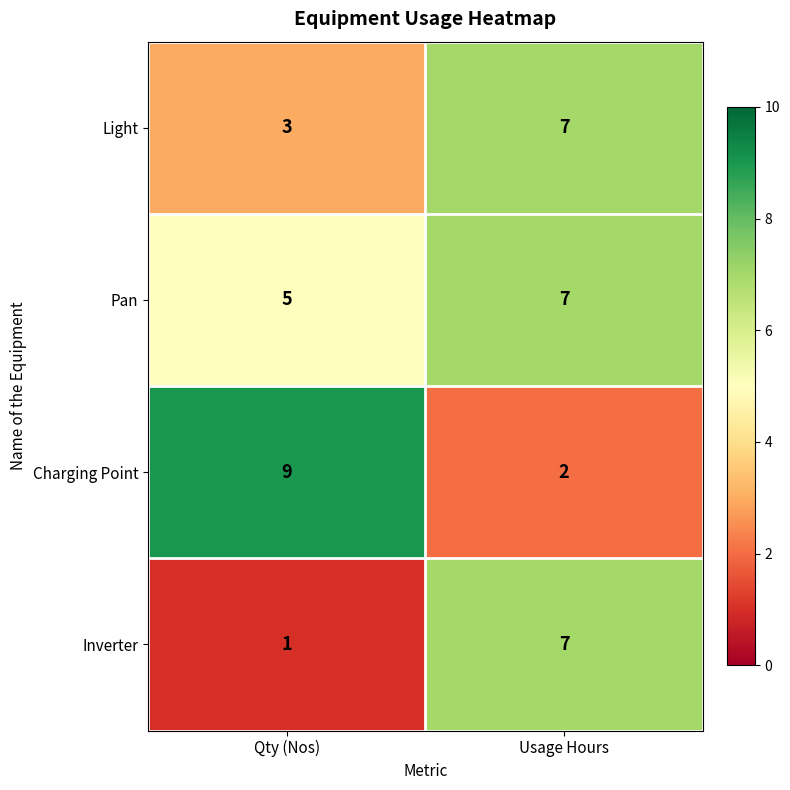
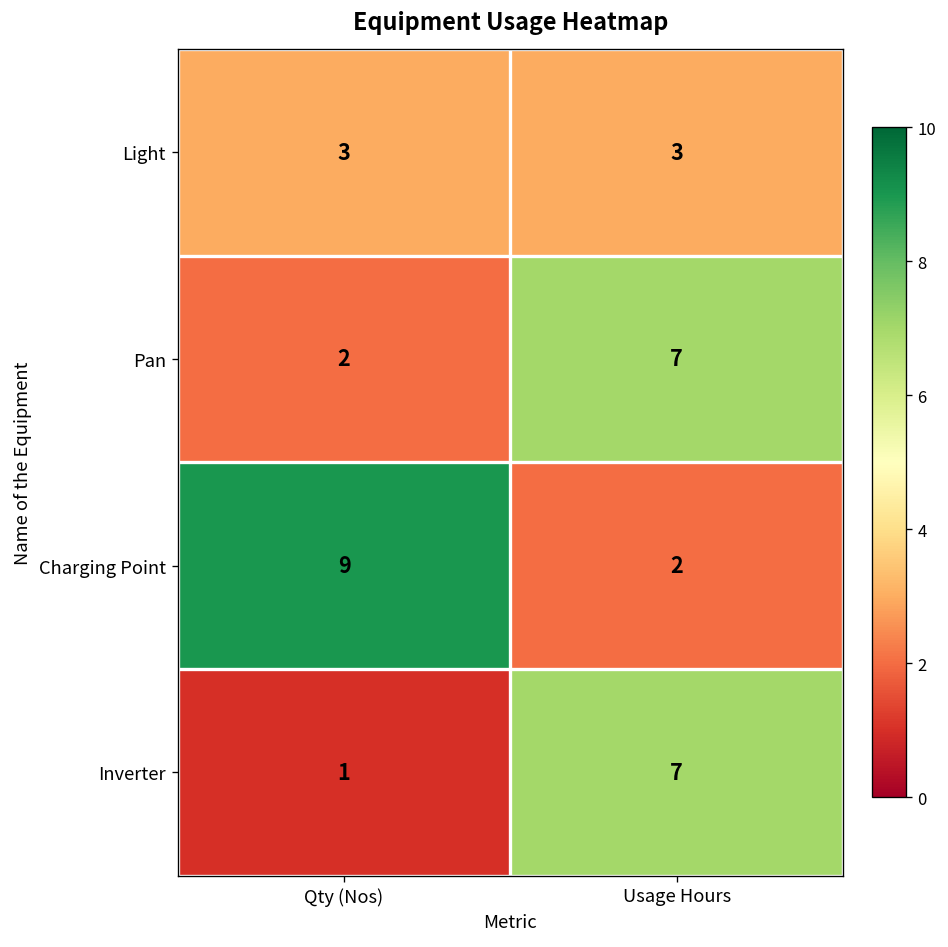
Light, Usage Hours: 7 -> 3
Pan, Qty (Nos): 5 -> 2
